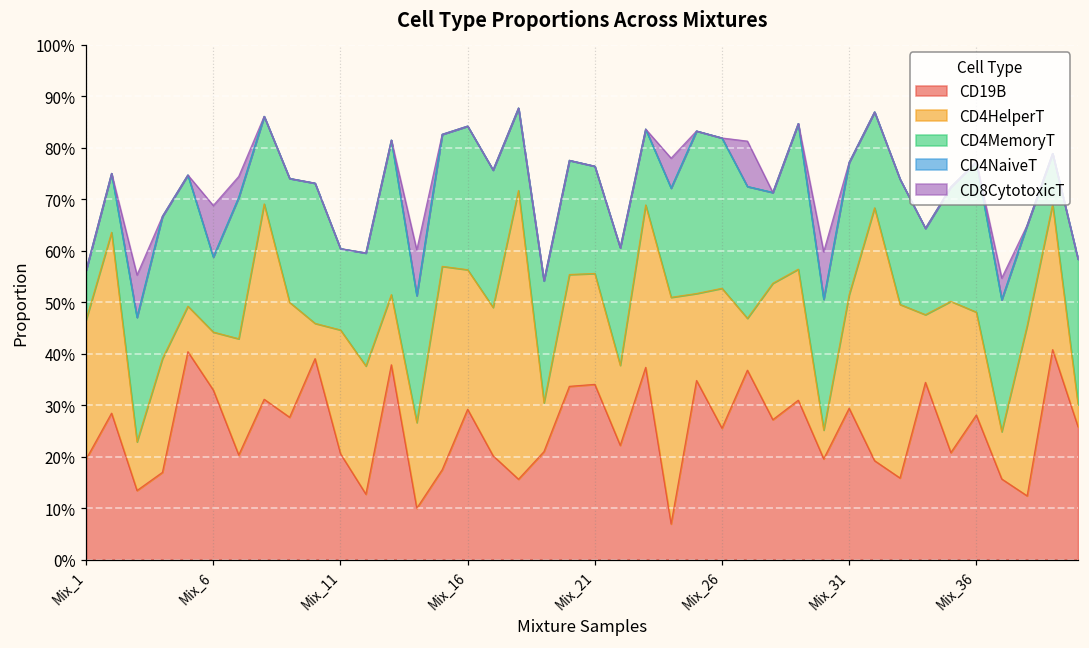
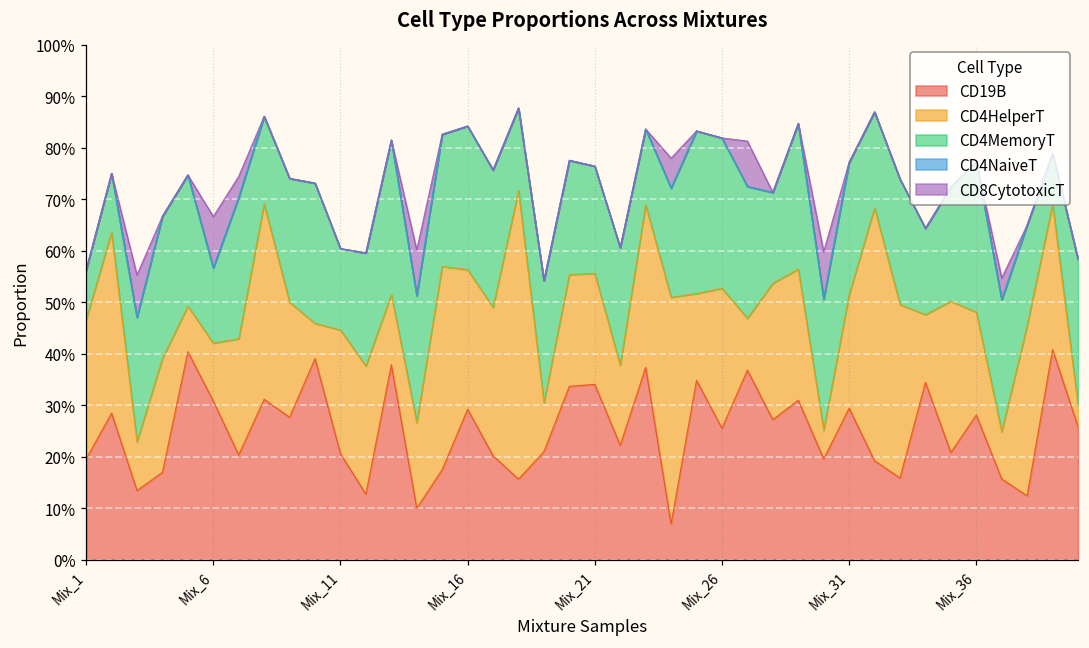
CD19B, Mix_6: 33% -> 31%
